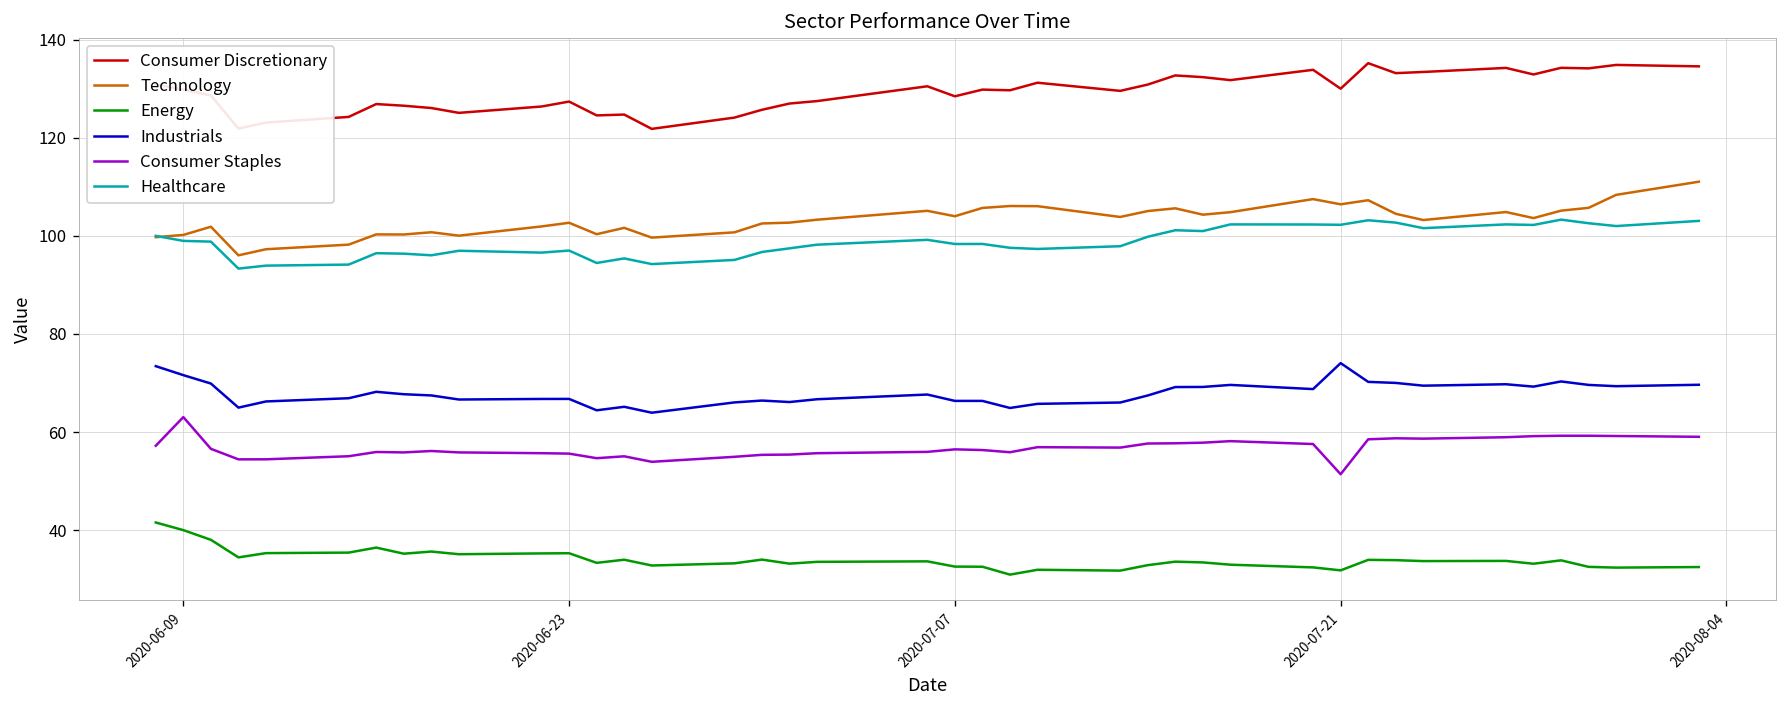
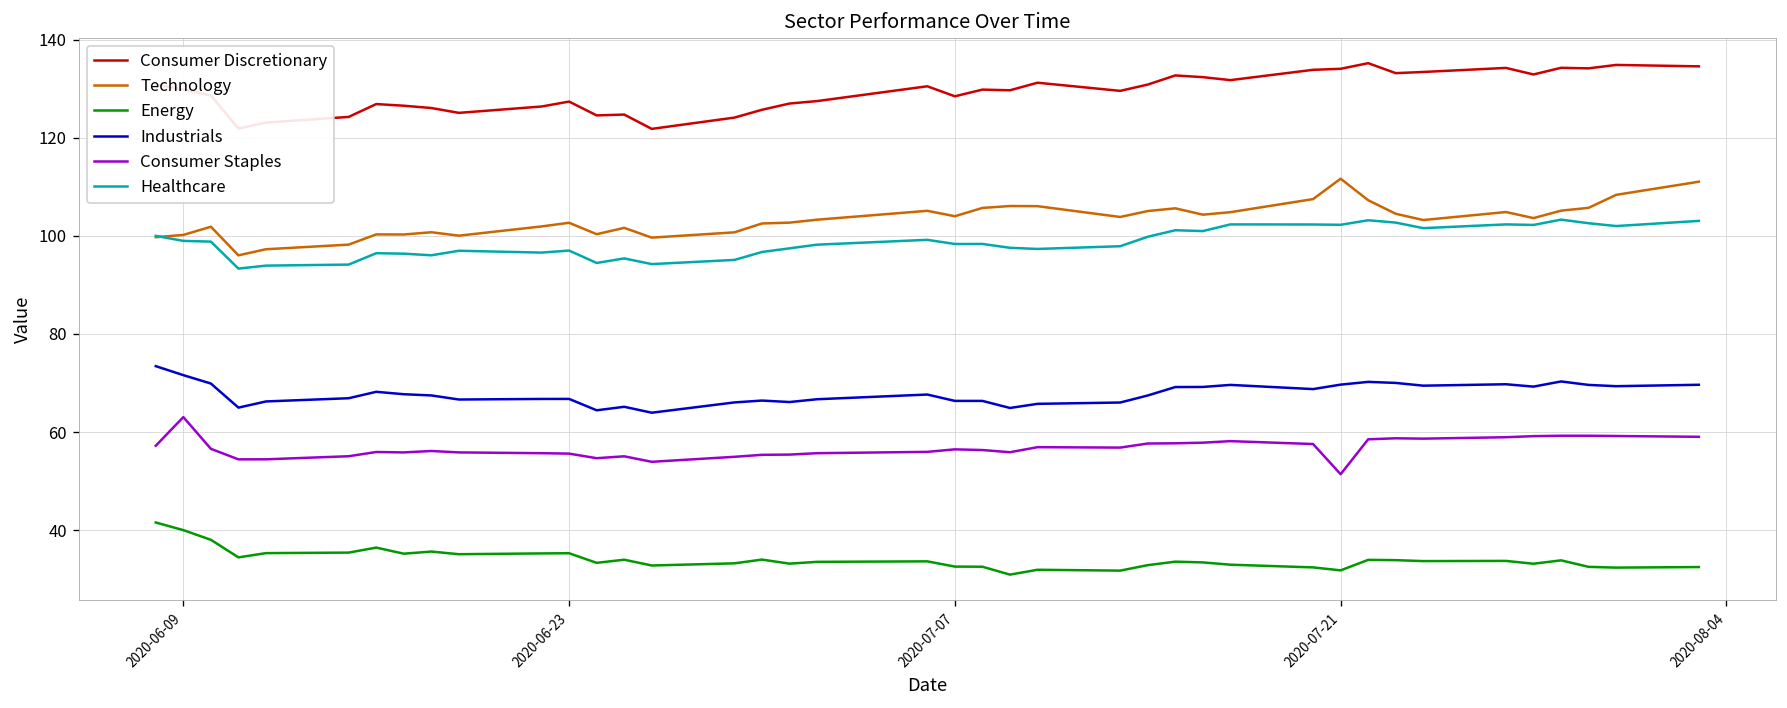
Consumer Discretionary, 2020-07-21: 130 -> 134
Technology, 2020-07-21: 106 -> 112
Industrials, 2020-07-21: 74 -> 70
